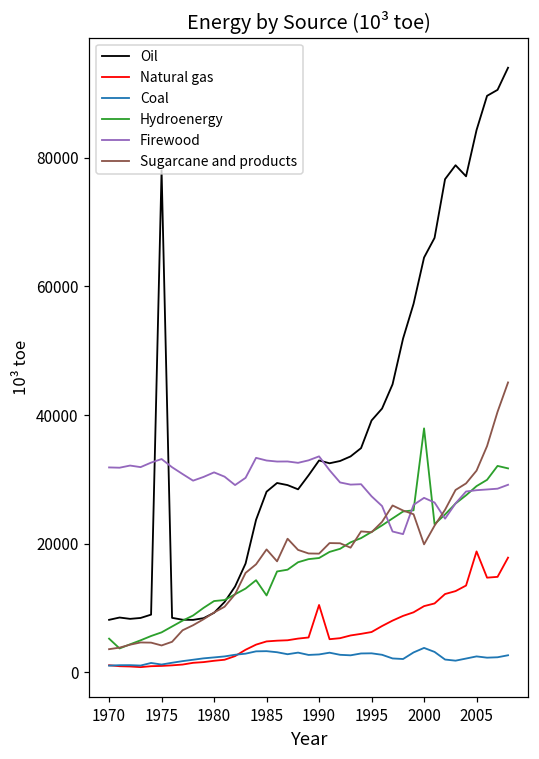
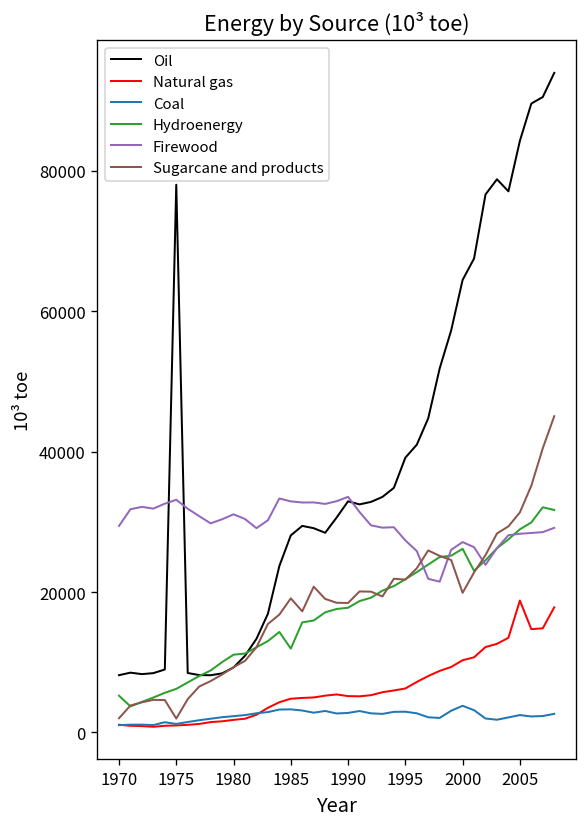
Firewood, 1970: 32000 -> 29000
Sugarcane and products, 1970: 4000 -> 2000
Sugarcane and products, 1975: 4000 -> 2000
Natural gas, 1990: 10000 -> 5000
Hydroenergy, 2000: 38000 -> 26000
